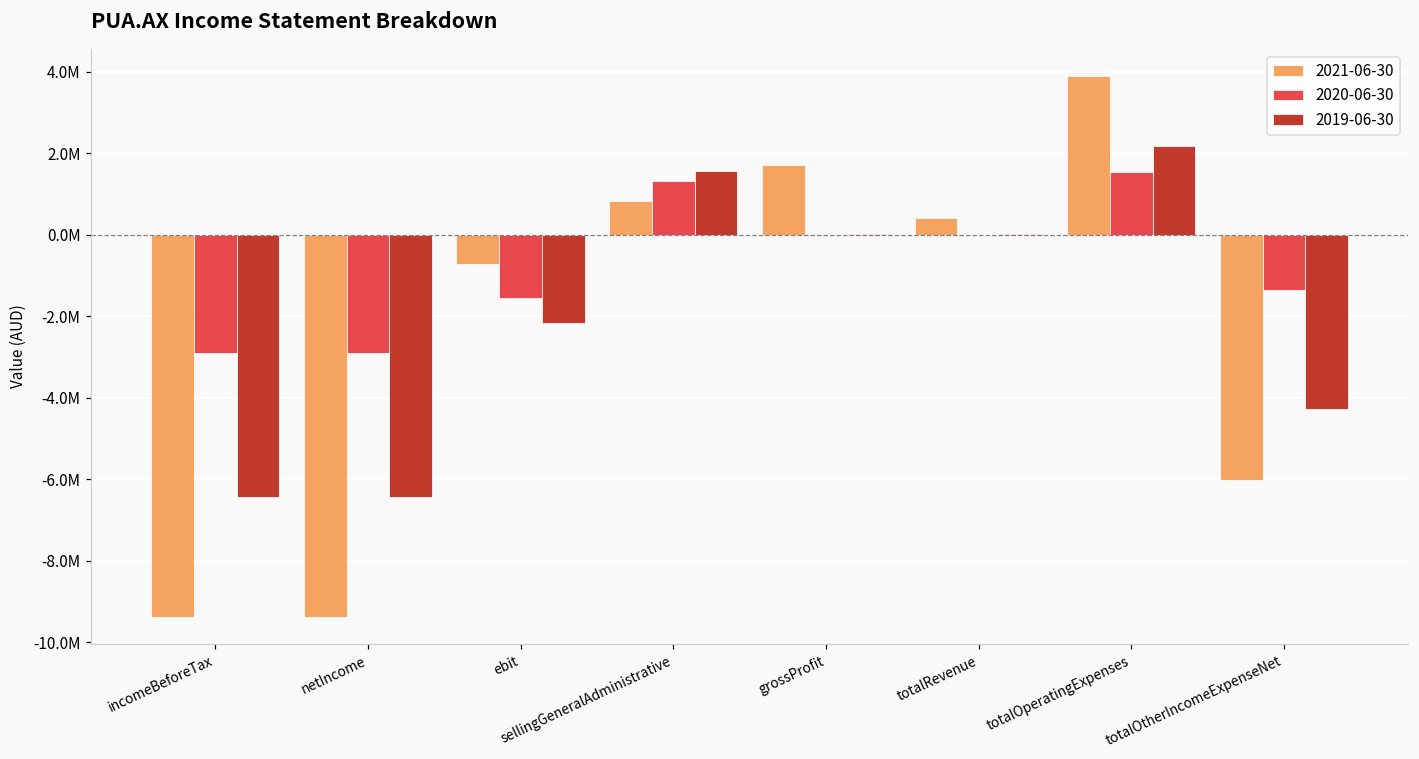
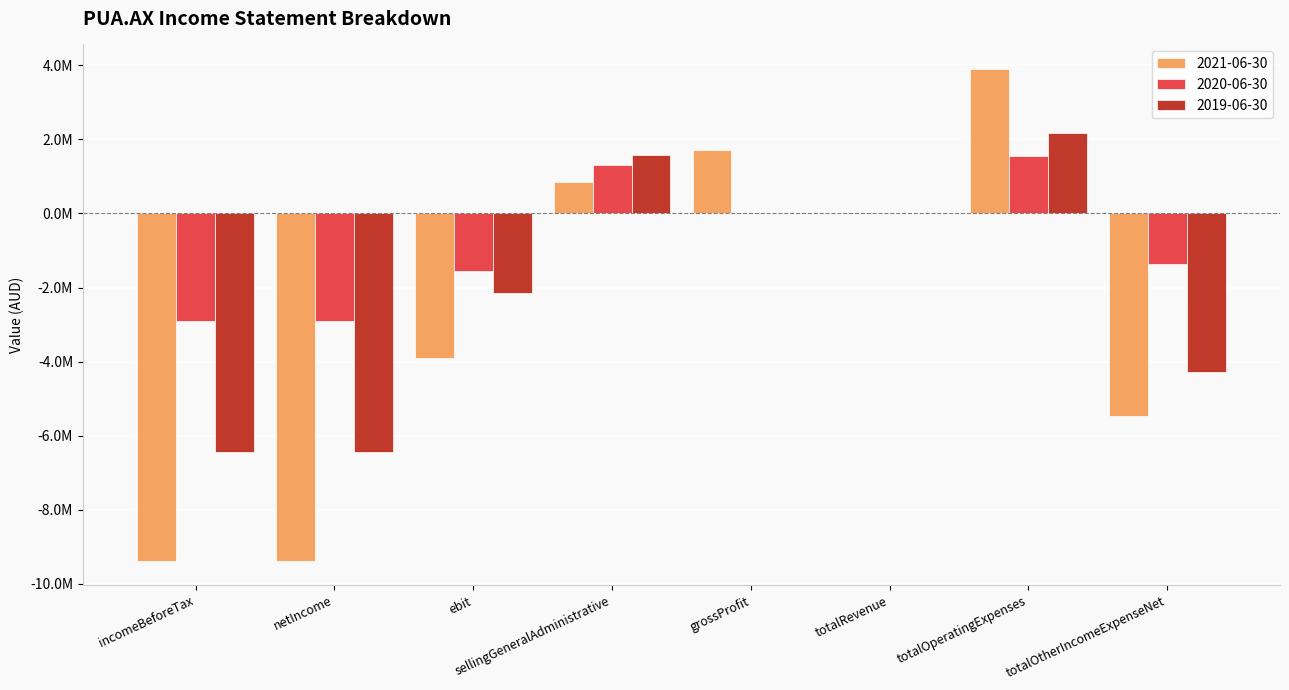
2021-06-30, ebit: -700000 -> -3900000
2021-06-30, totalRevenue: 400000 -> 0
2021-06-30, totalOtherIncomeExpenseNet: -6000000 -> -5500000
